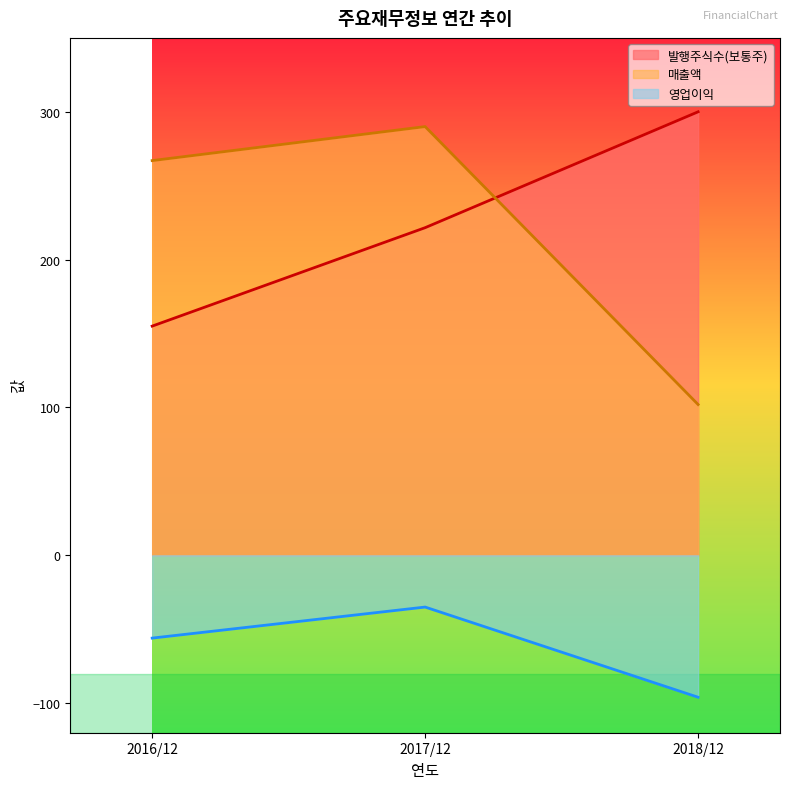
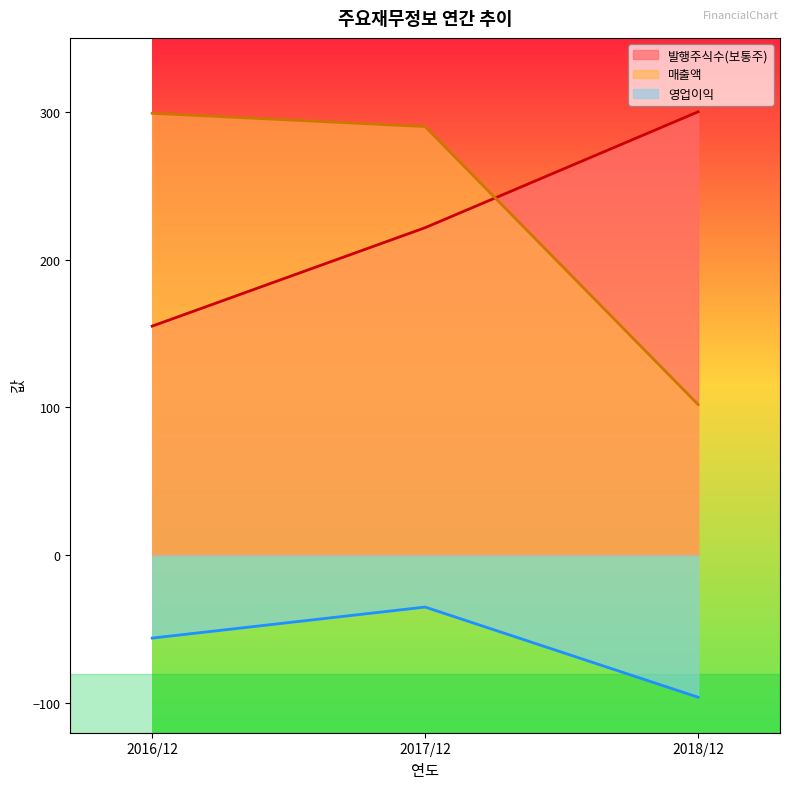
매출액, 2016/12: 267 -> 299
